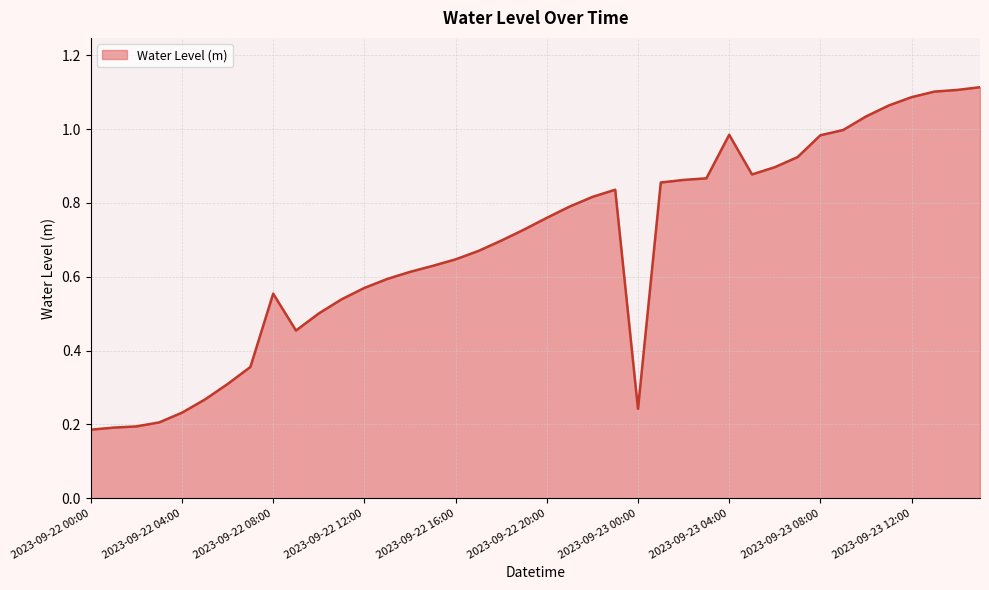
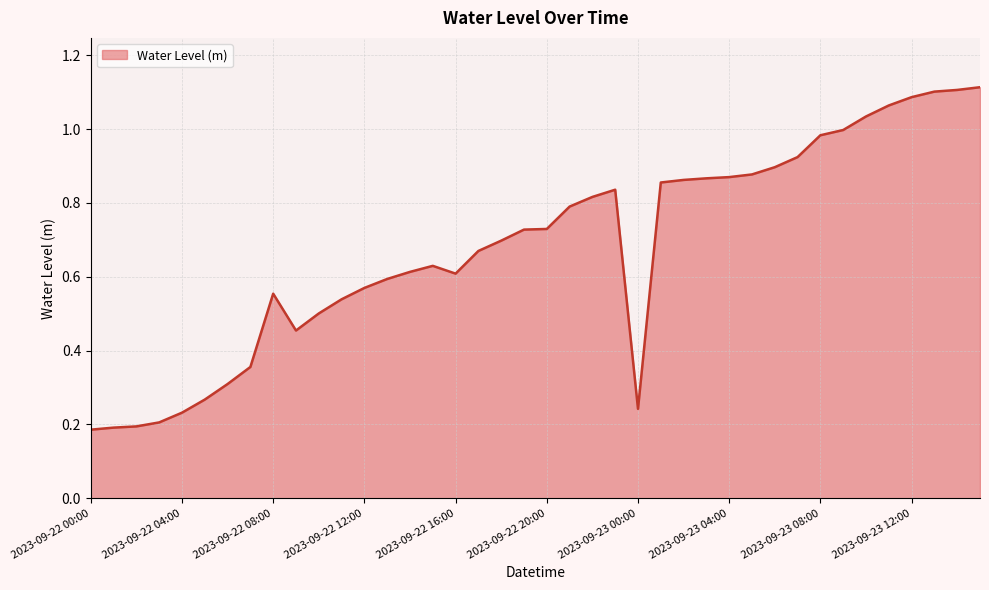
2023-09-22 16:00: 0.65 -> 0.61
2023-09-22 20:00: 0.76 -> 0.73
2023-09-23 04:00: 0.98 -> 0.87
